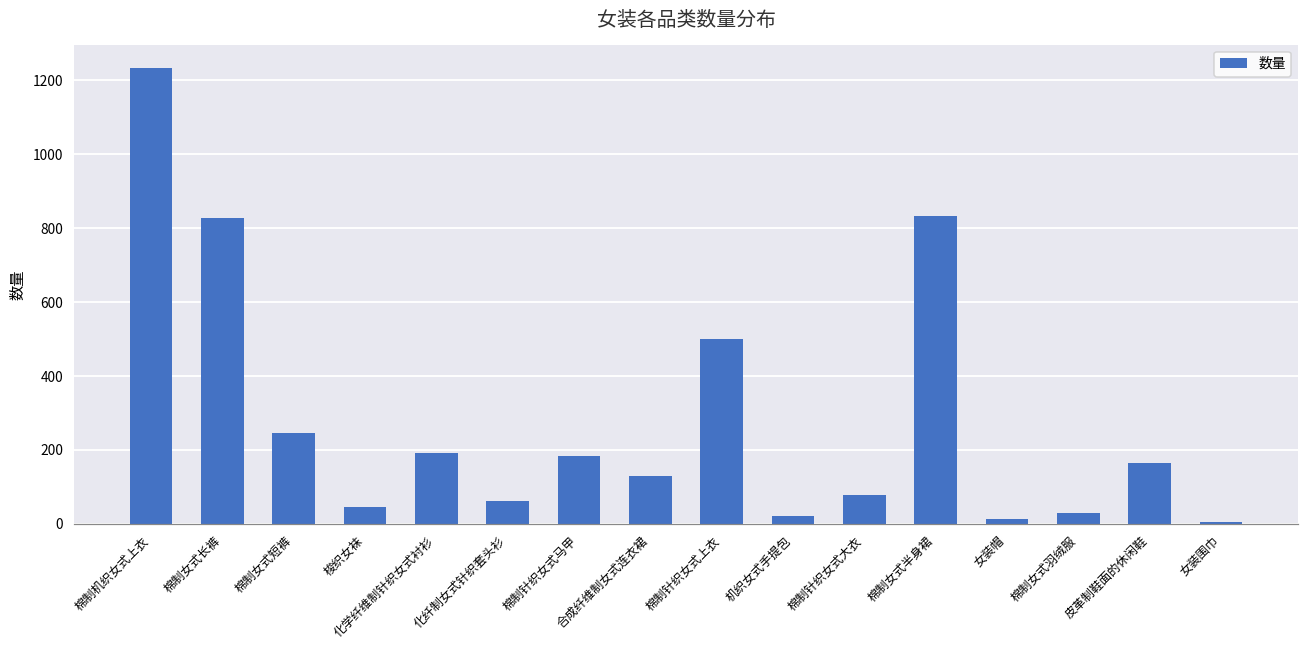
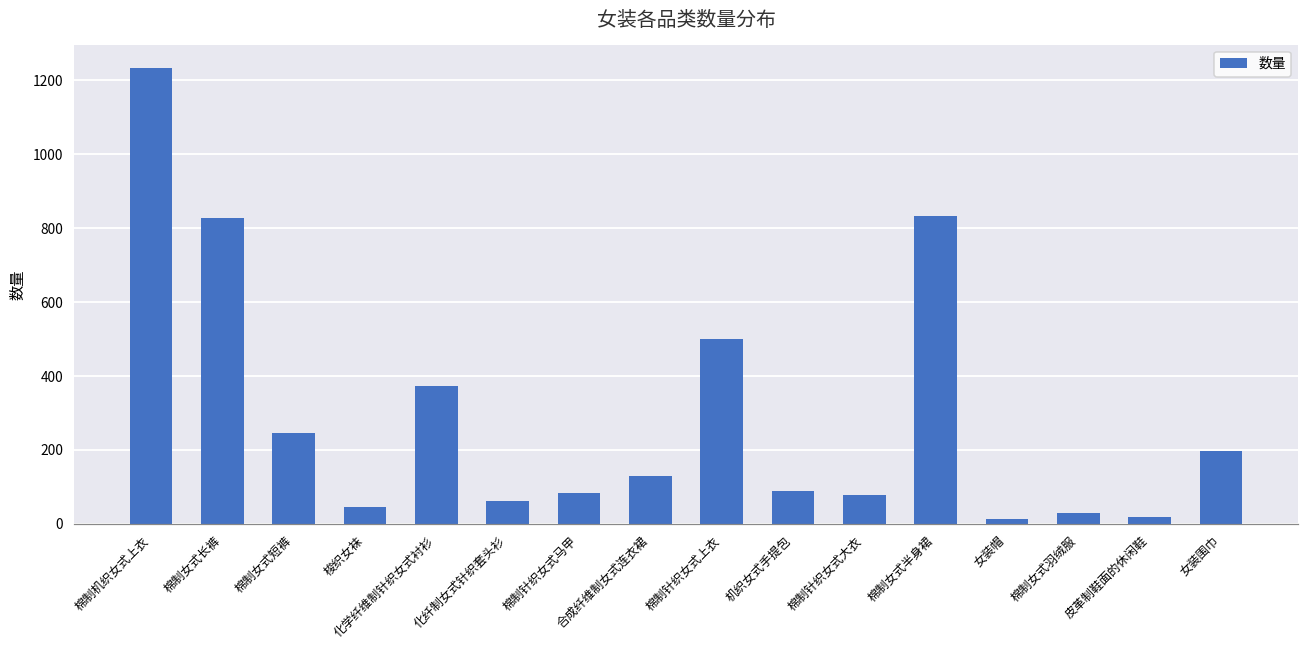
化学纤维制针织女式衬衫: 190 -> 370
棉制针织女式马甲: 180 -> 80
机织女式手提包: 20 -> 90
皮革制鞋面的休闲鞋: 170 -> 20
女装围巾: 10 -> 200
